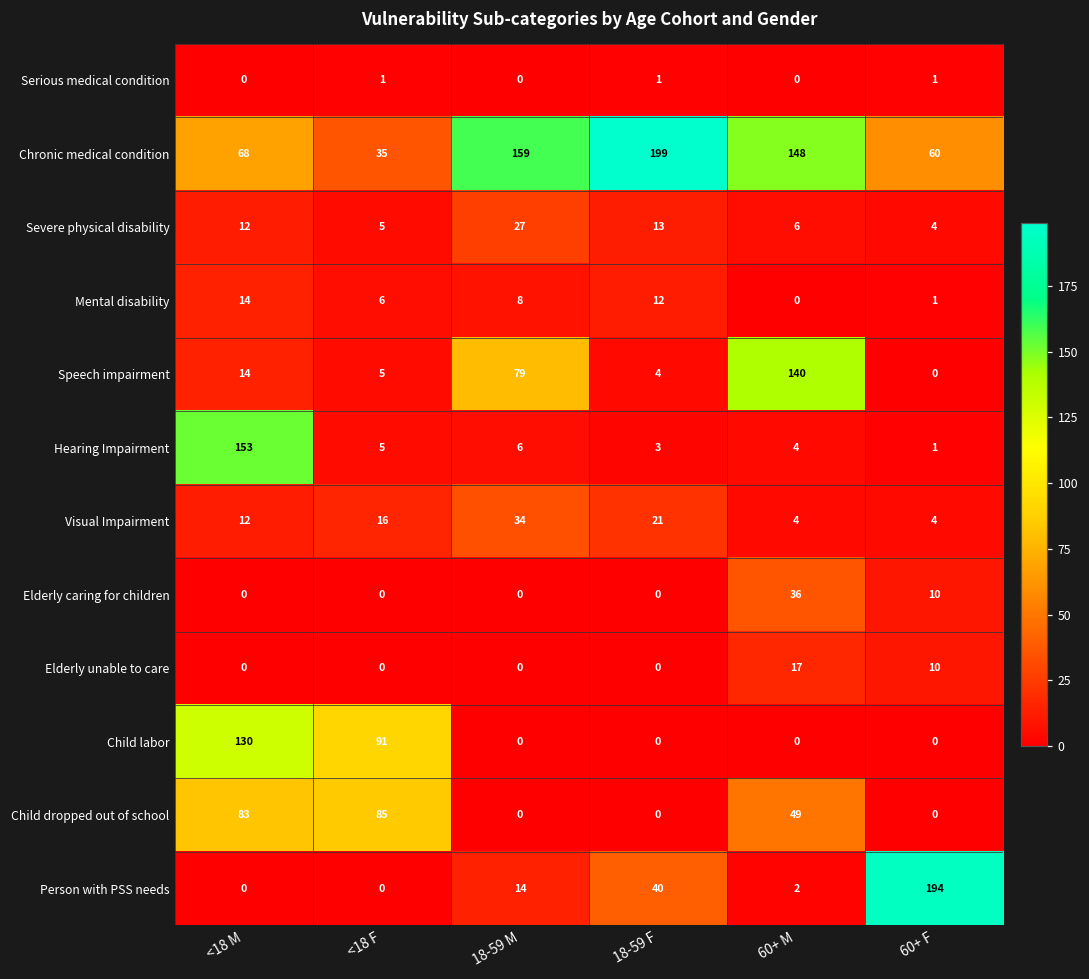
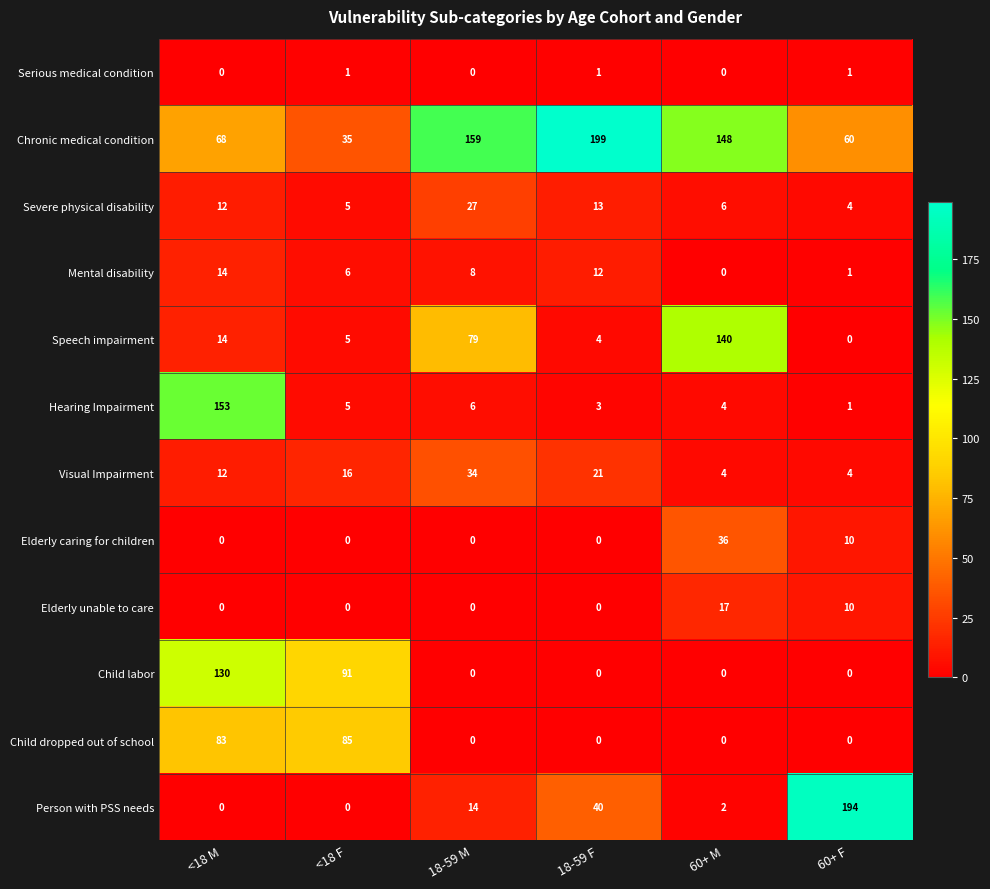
Child dropped out of school, 60+ M: 49 -> 0
